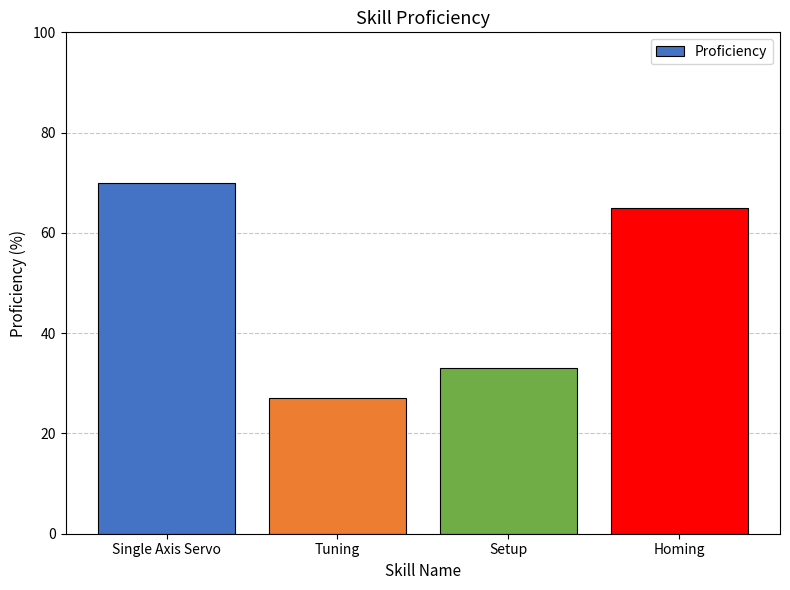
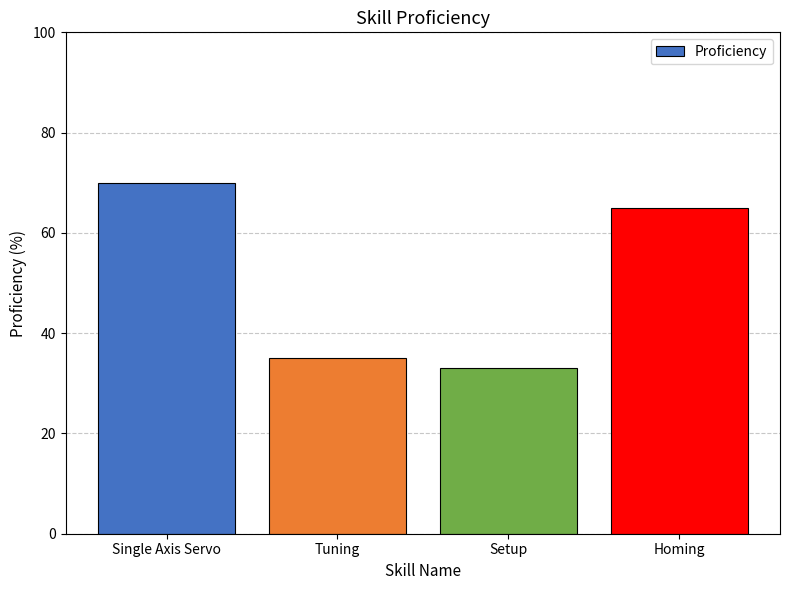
Tuning: 27 -> 35
